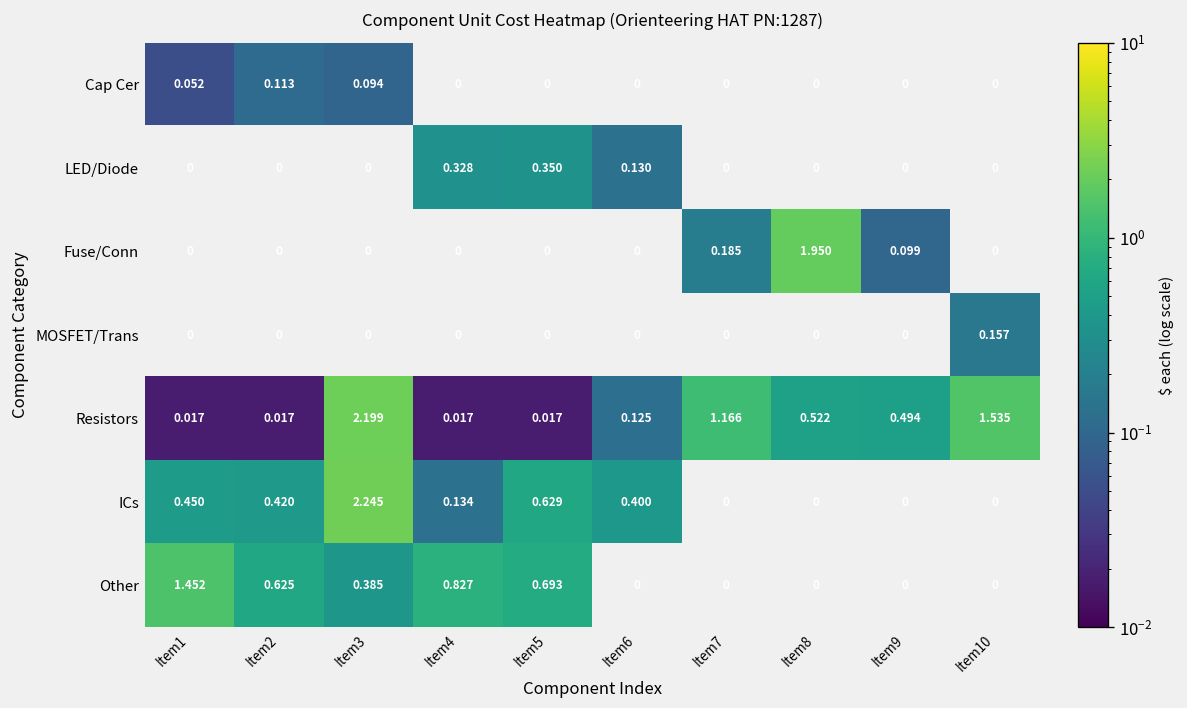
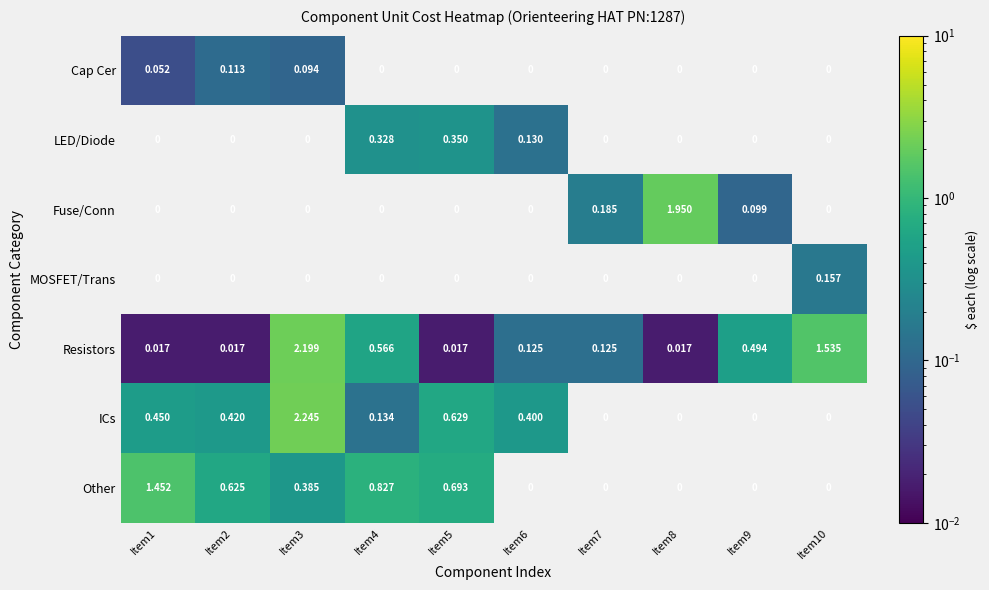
Resistors, Item4: 0.017 -> 0.566
Resistors, Item7: 1.166 -> 0.125
Resistors, Item8: 0.522 -> 0.017
